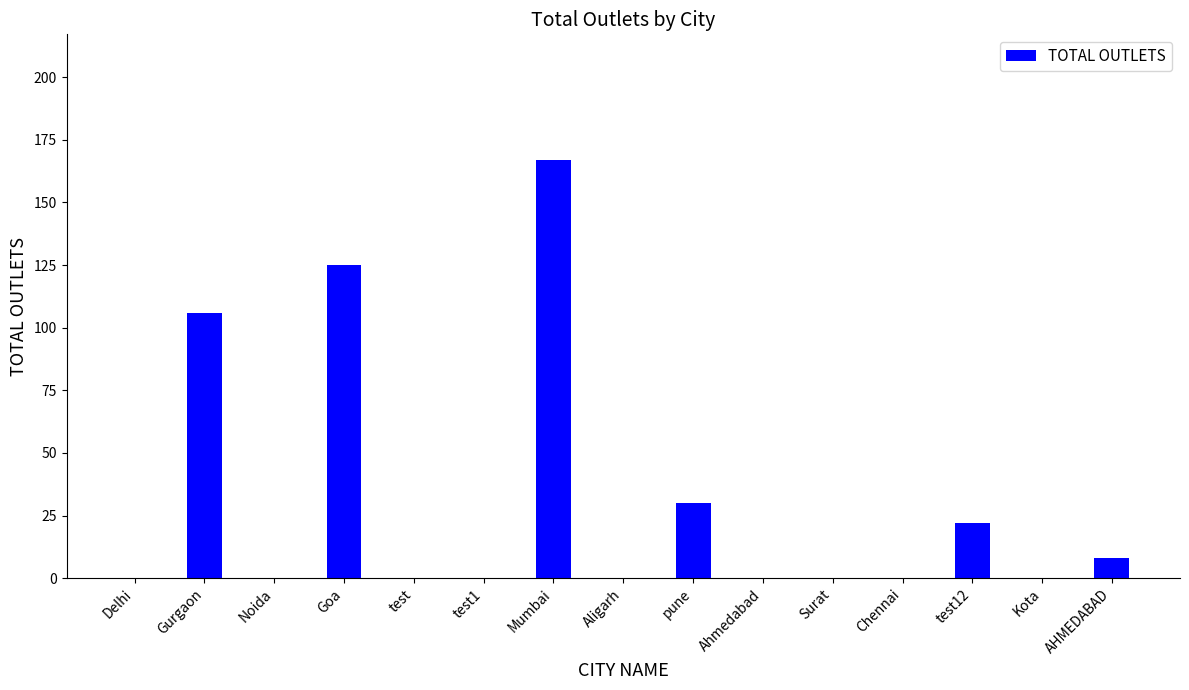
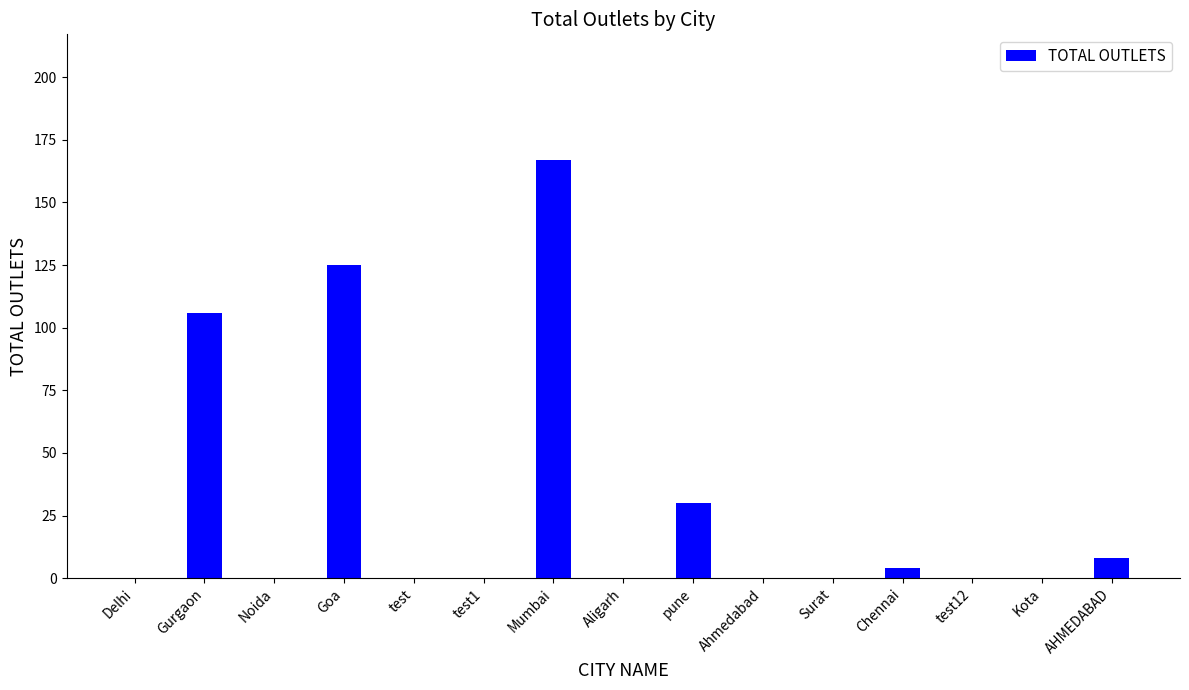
Chennai: 0 -> 4
test12: 22 -> 0
